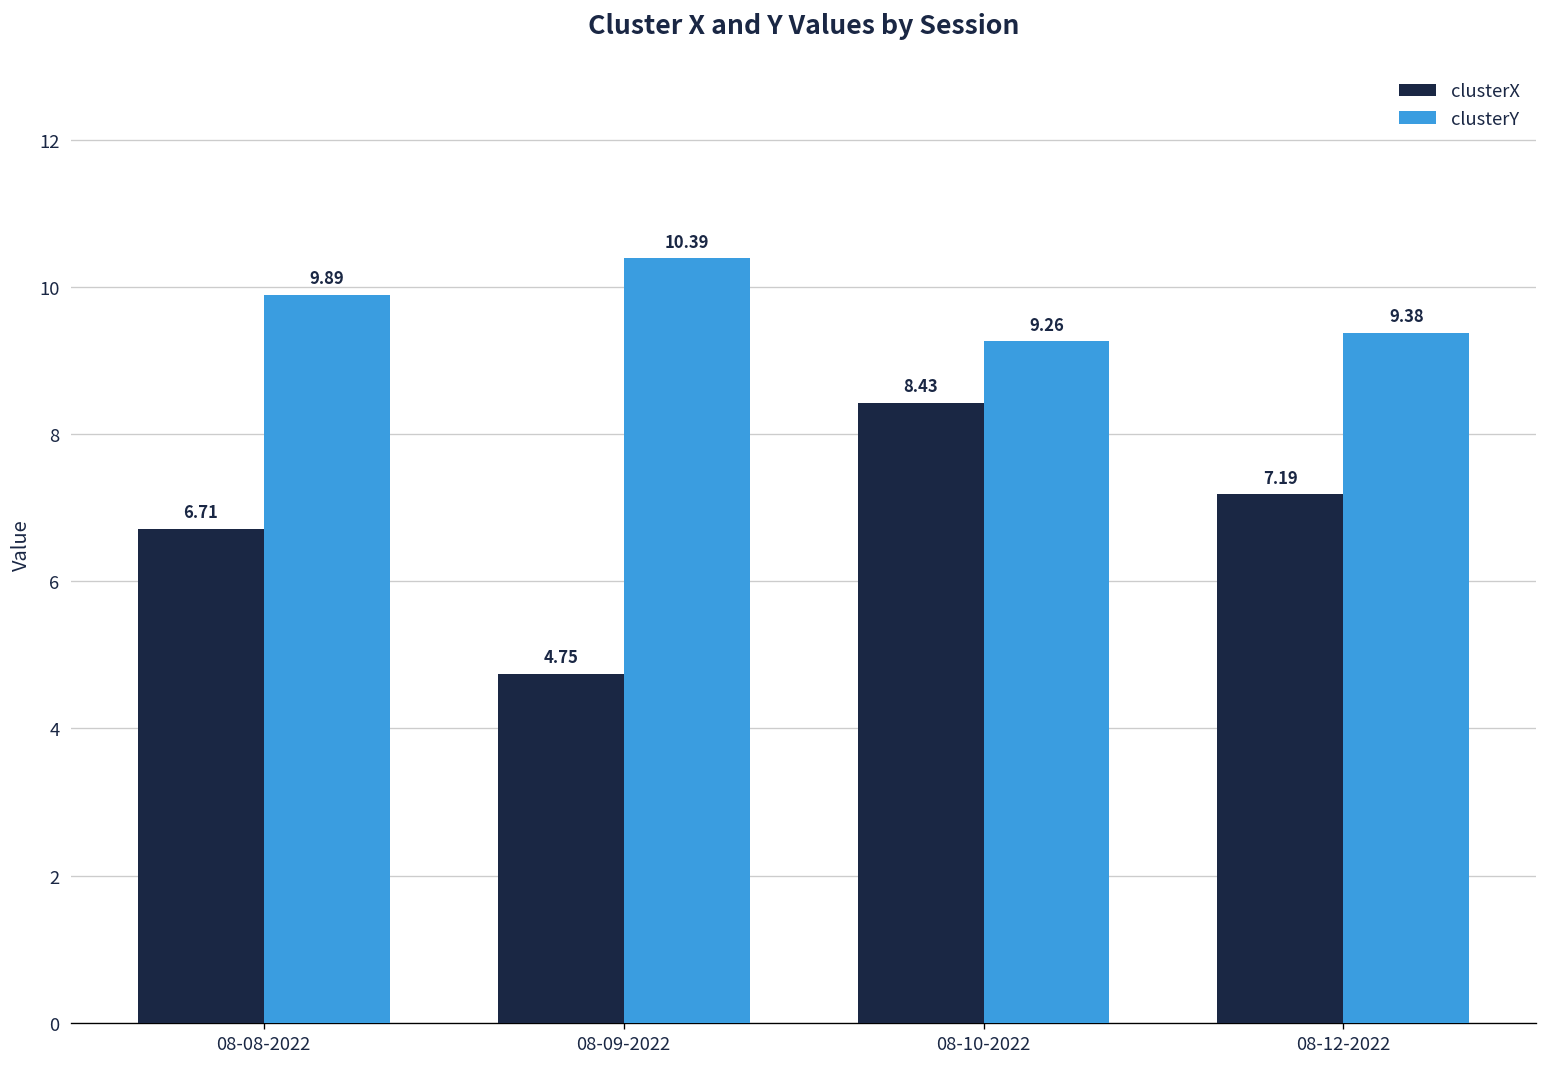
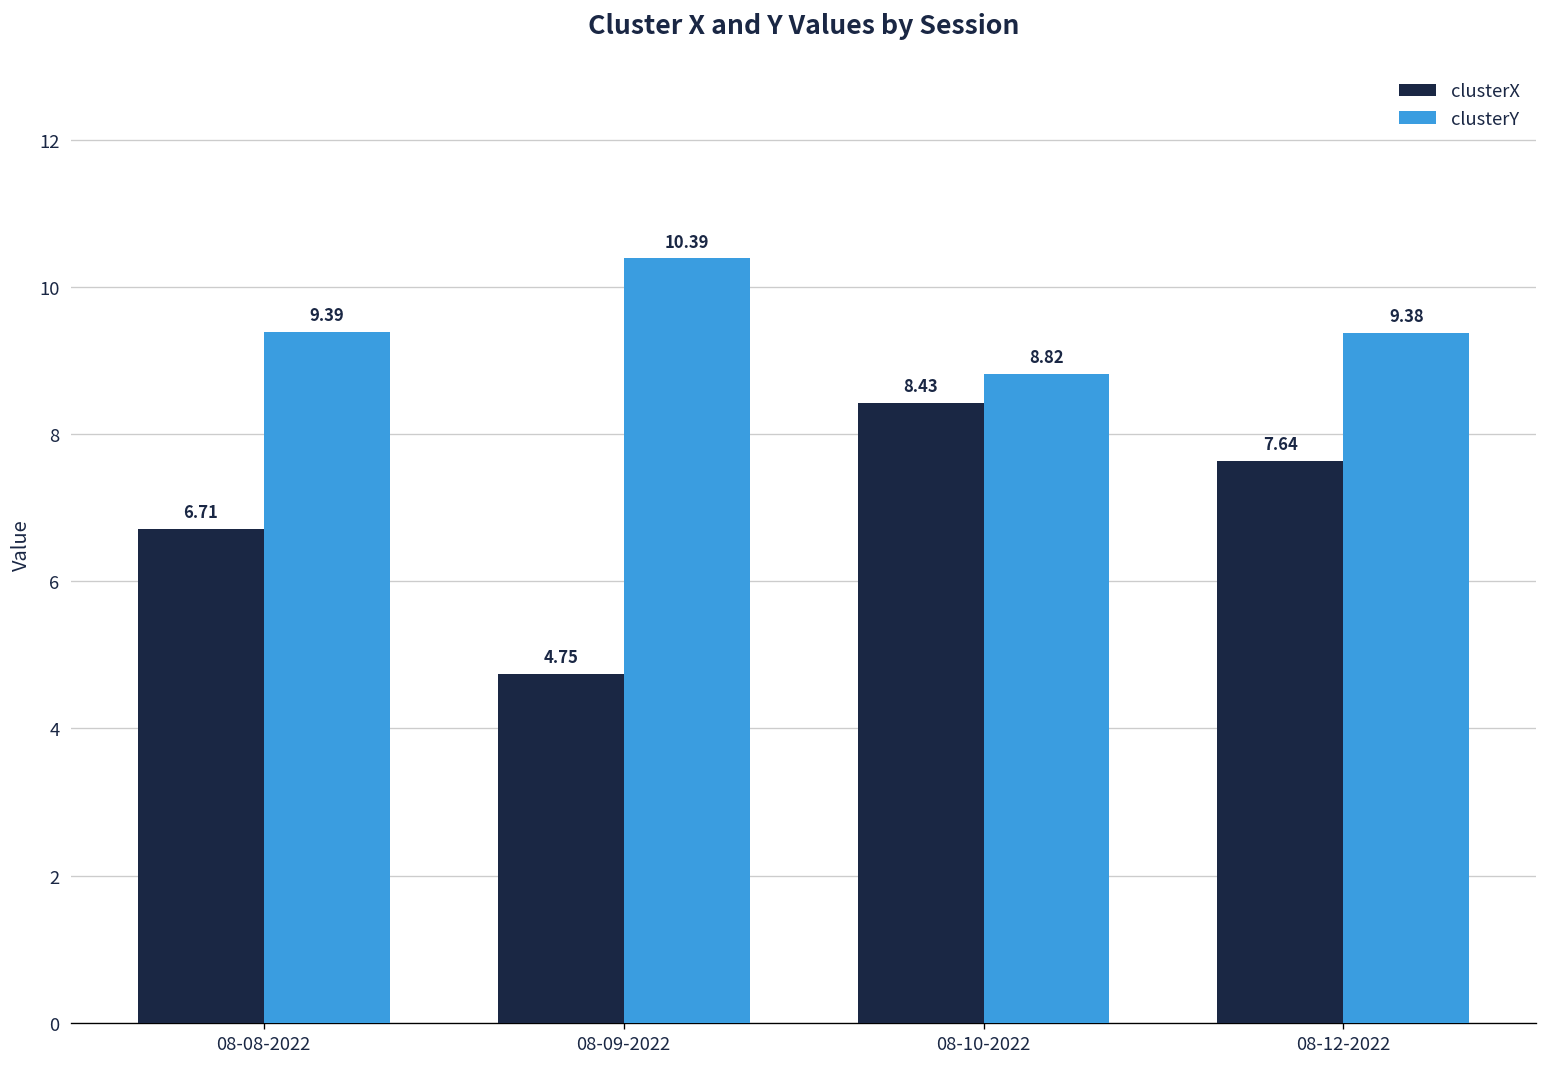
clusterY, 08-08-2022: 9.89 -> 9.39
clusterY, 08-10-2022: 9.26 -> 8.82
clusterX, 08-12-2022: 7.19 -> 7.64
